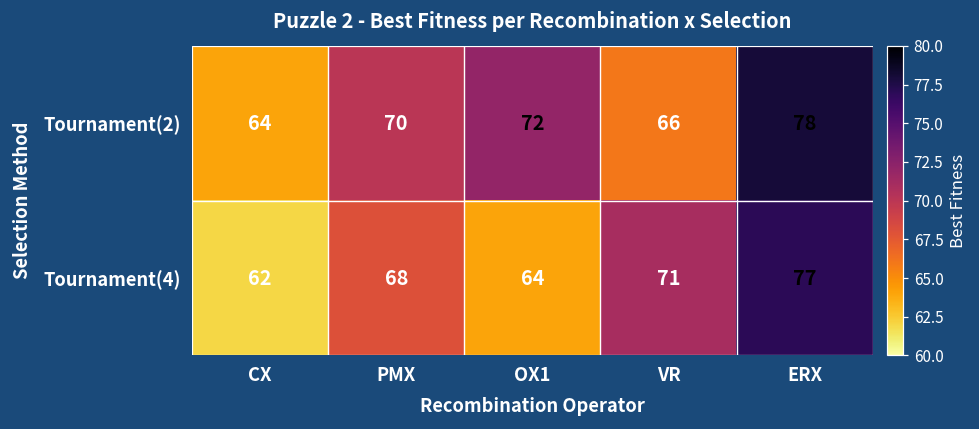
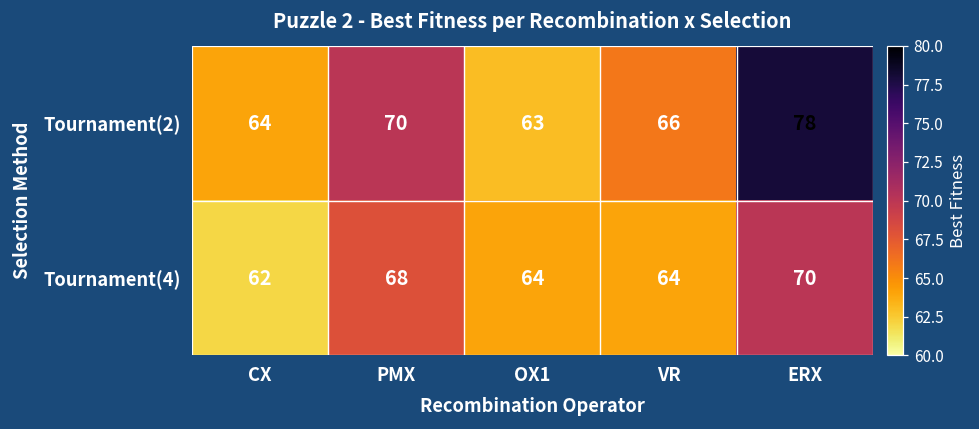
Tournament(2), OX1: 72 -> 63
Tournament(4), VR: 71 -> 64
Tournament(4), ERX: 77 -> 70
